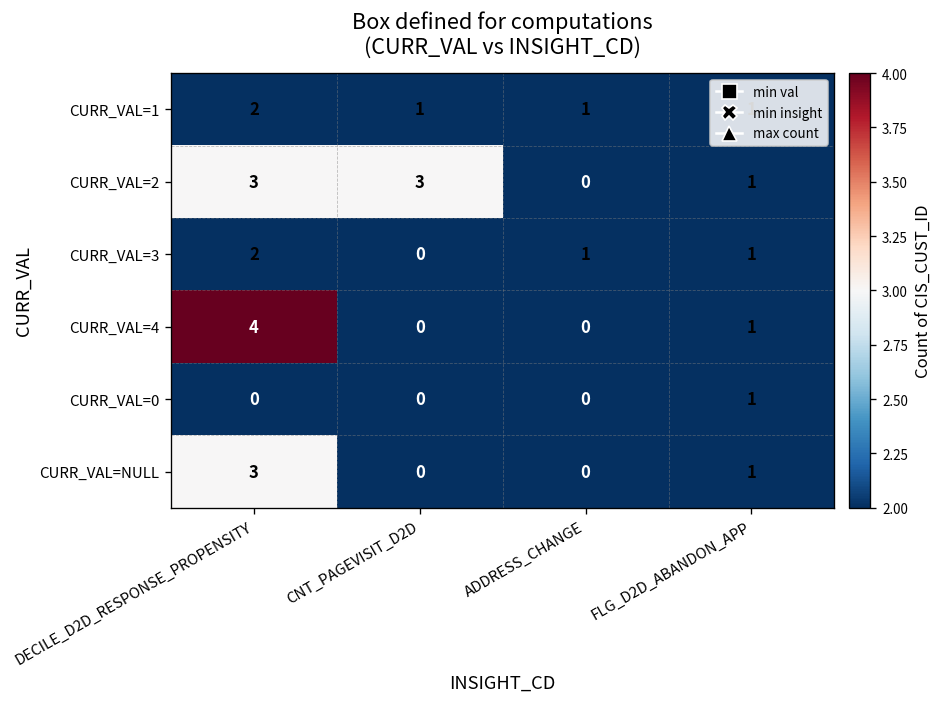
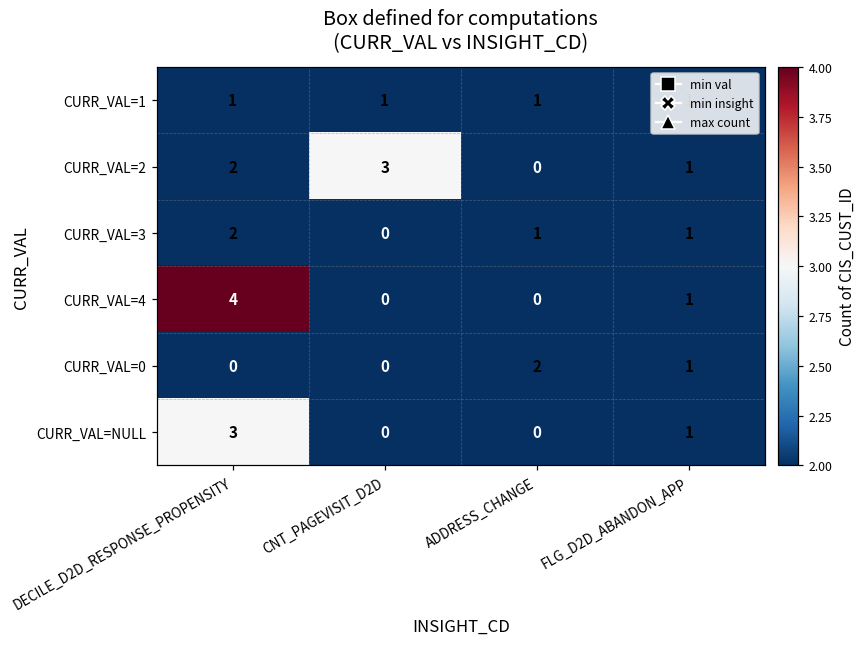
CURR_VAL=1, DECILE_D2D_RESPONSE_PROPENSITY: 2 -> 1
CURR_VAL=2, DECILE_D2D_RESPONSE_PROPENSITY: 3 -> 2
CURR_VAL=0, ADDRESS_CHANGE: 0 -> 2
